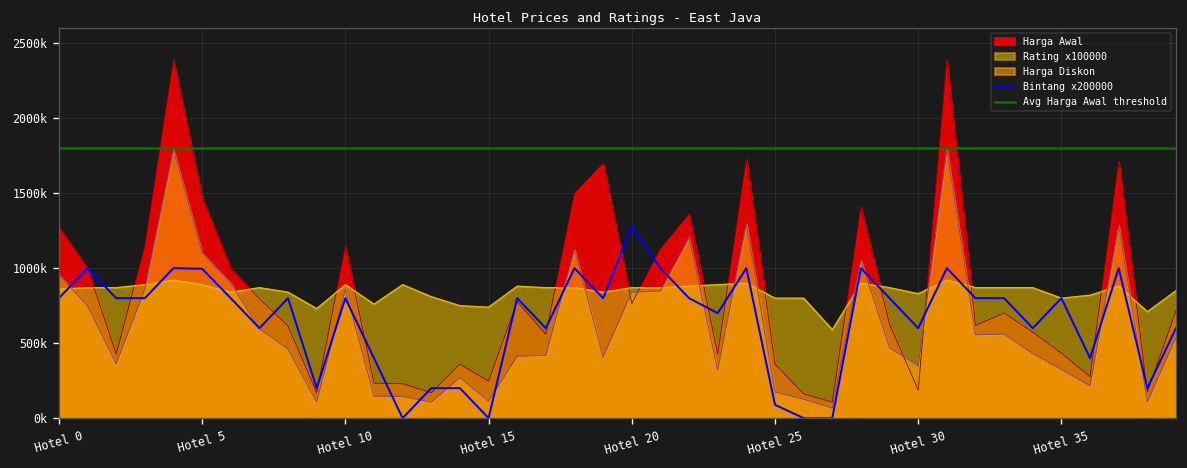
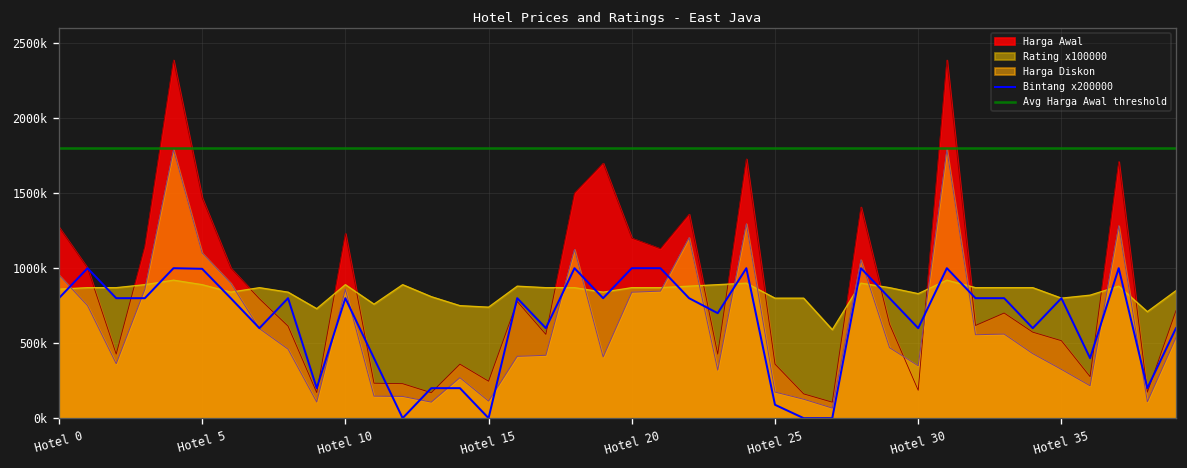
Harga Awal, Hotel 10: 1150000 -> 1230000
Harga Awal, Hotel 20: 760000 -> 1200000
Bintang x200000, Hotel 20: 1280000 -> 1000000
Harga Awal, Hotel 35: 430000 -> 520000
